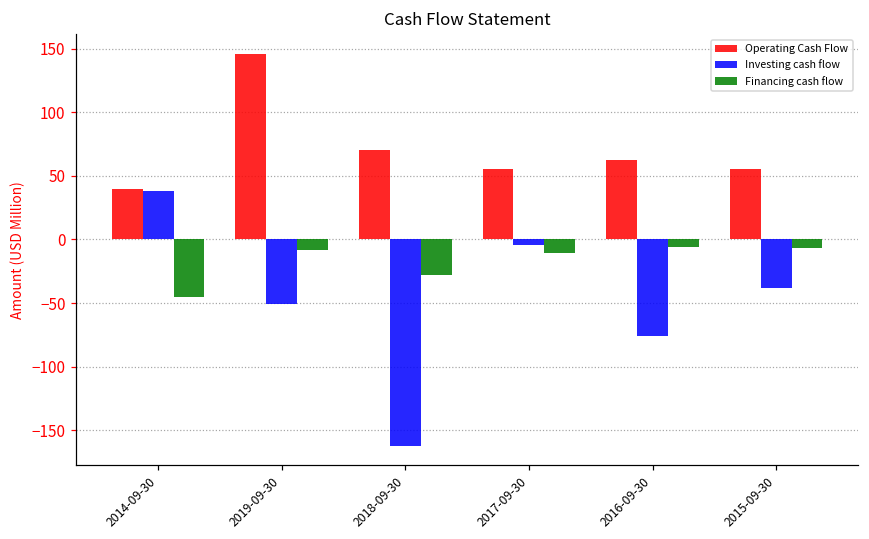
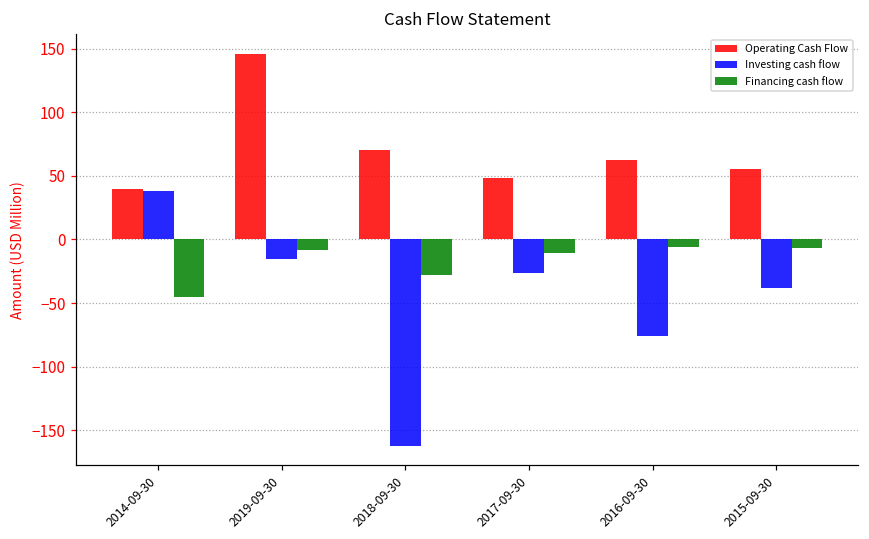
Investing cash flow, 2019-09-30: -50 -> -16
Operating Cash Flow, 2017-09-30: 56 -> 48
Investing cash flow, 2017-09-30: -4 -> -26
